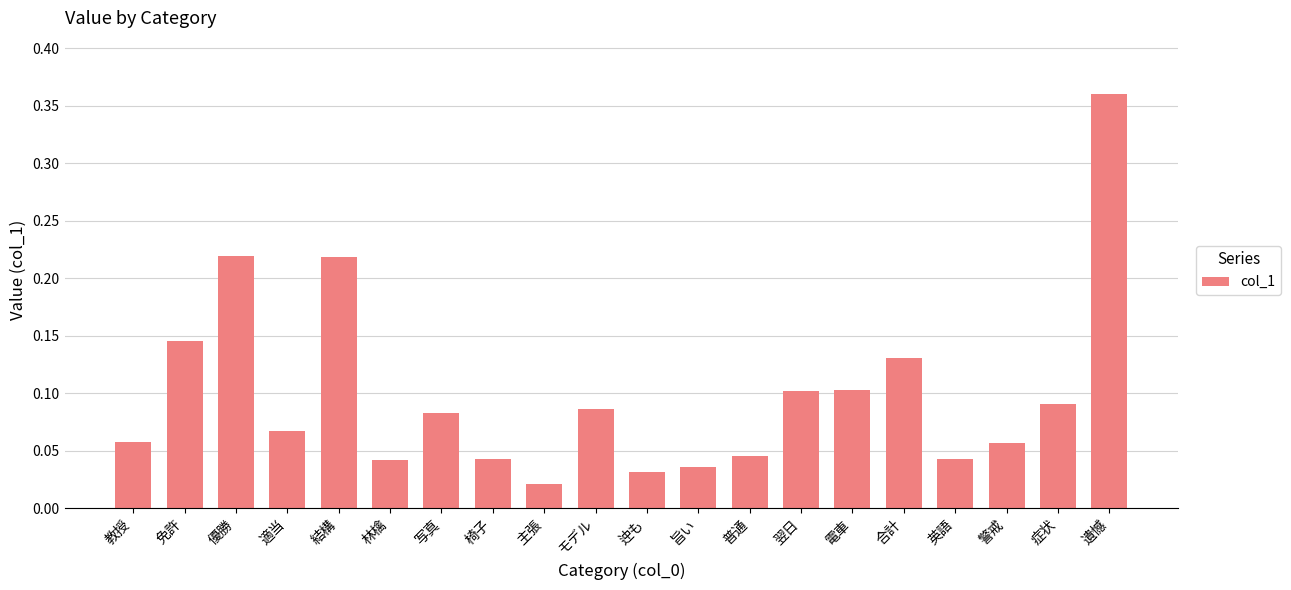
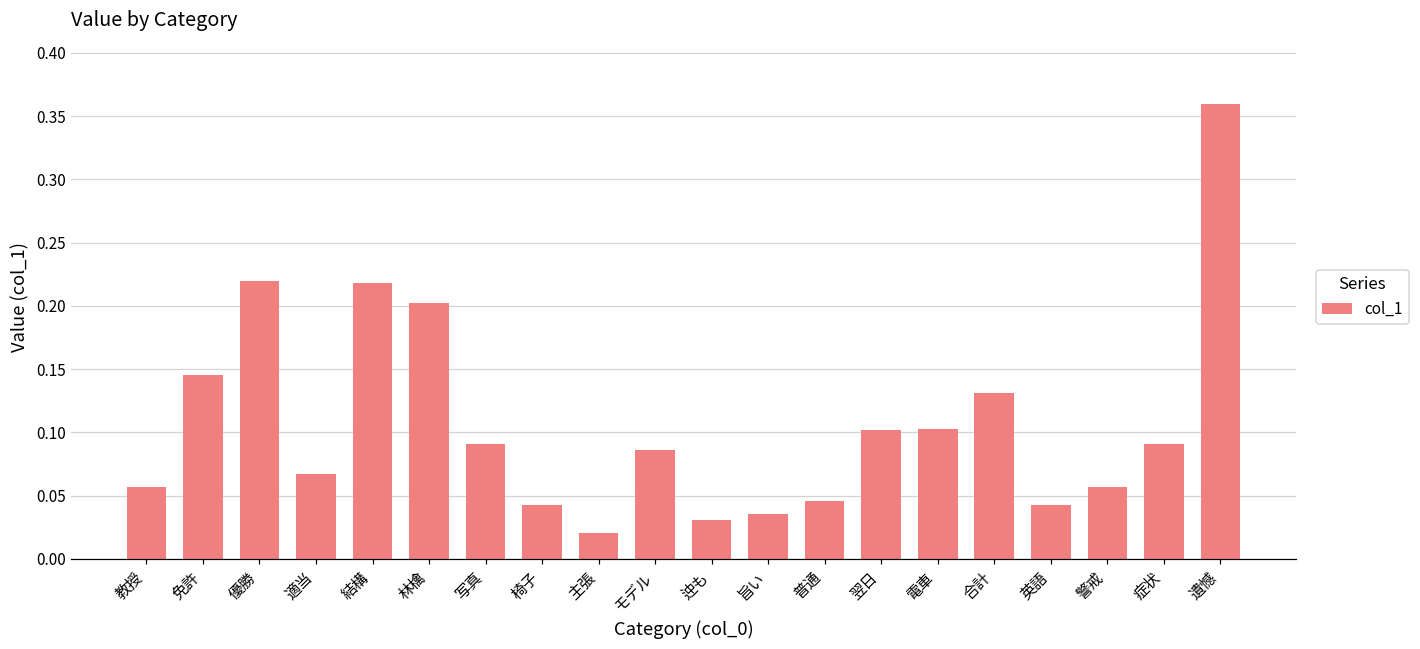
林檎: 0.042 -> 0.203
写真: 0.083 -> 0.091
